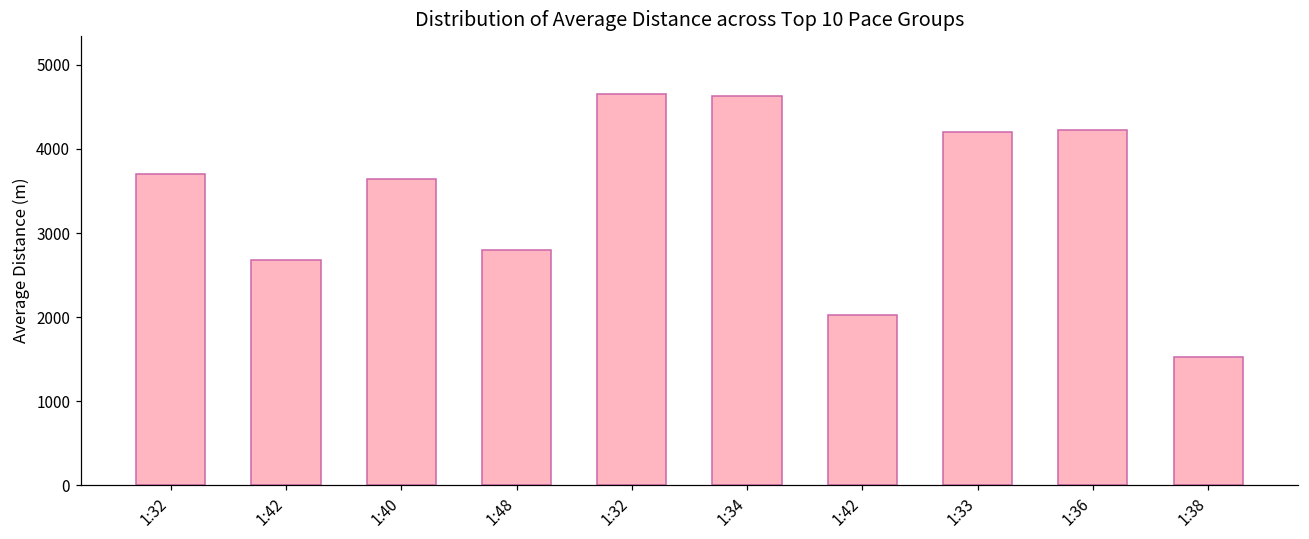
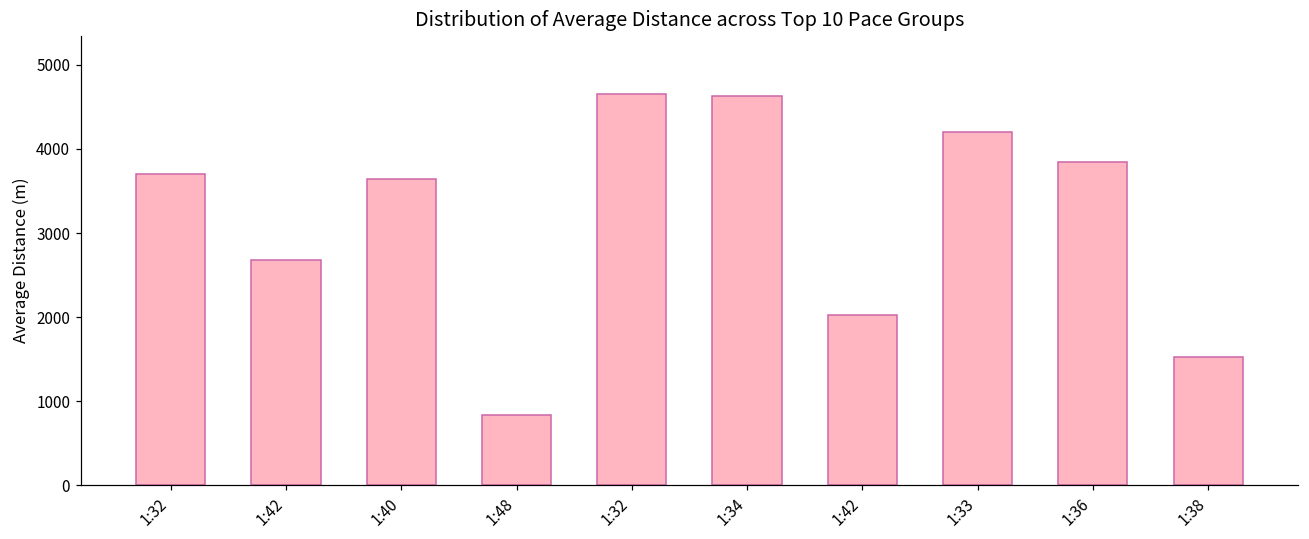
1:48: 2800 -> 800
1:36: 4200 -> 3900
